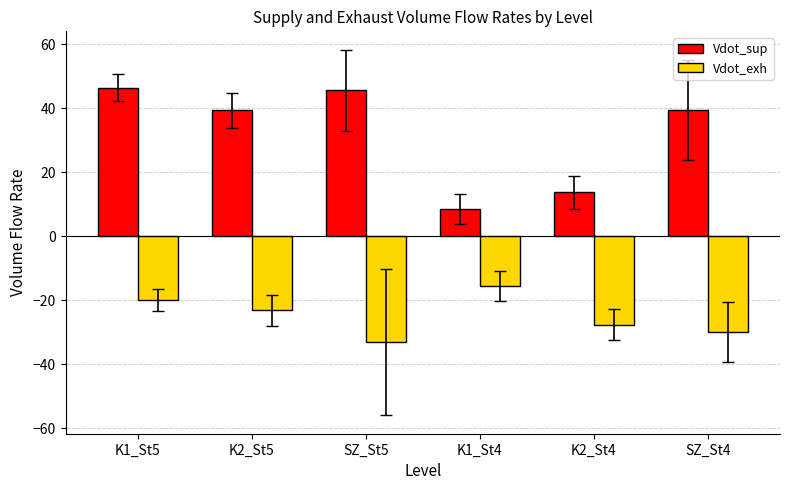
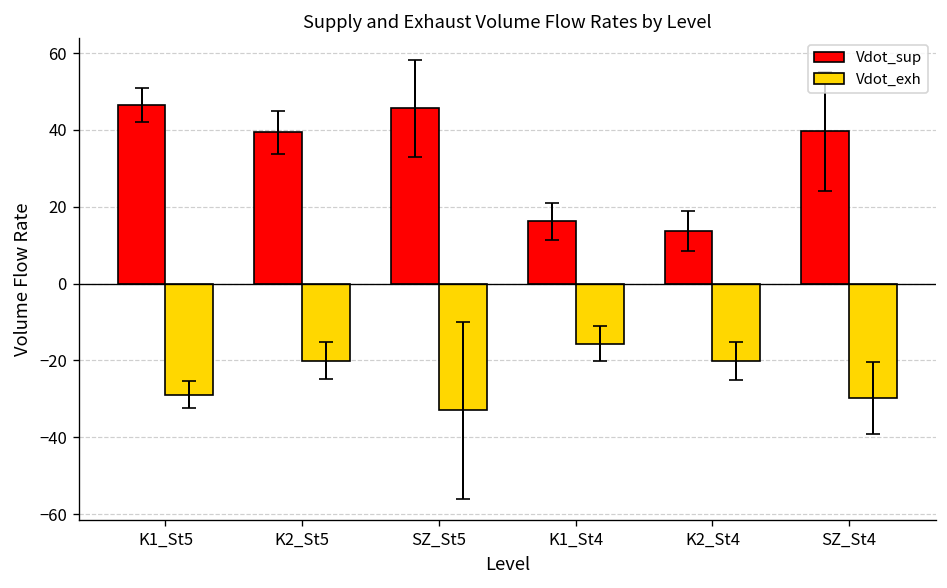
Vdot_exh, K1_St5: -20 -> -29
Vdot_exh, K2_St5: -23 -> -20
Vdot_sup, K1_St4: 8 -> 16
Vdot_exh, K2_St4: -28 -> -20
